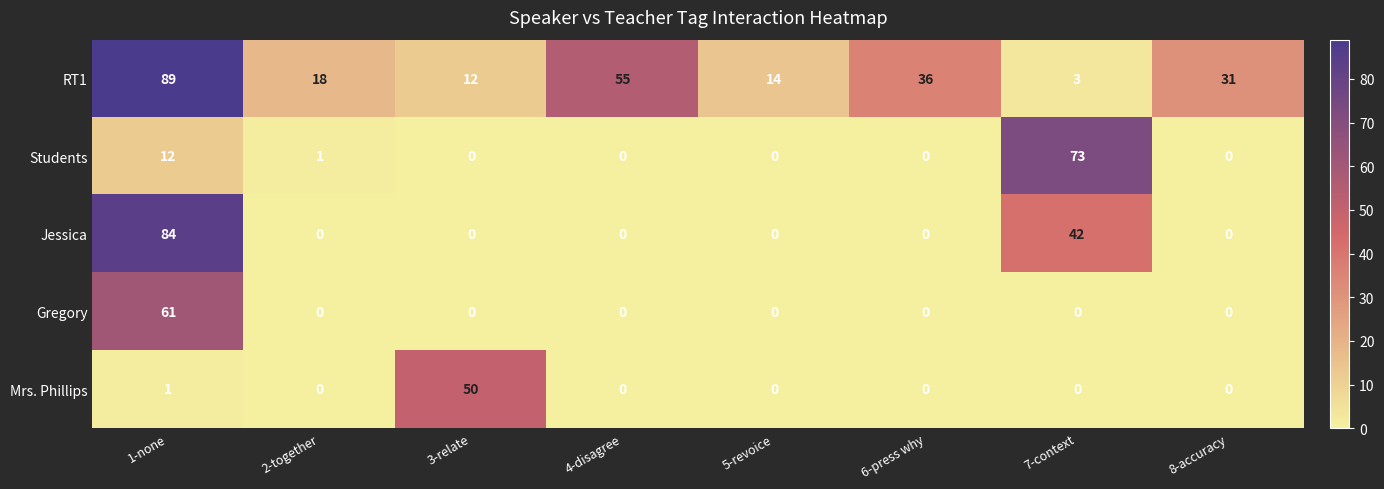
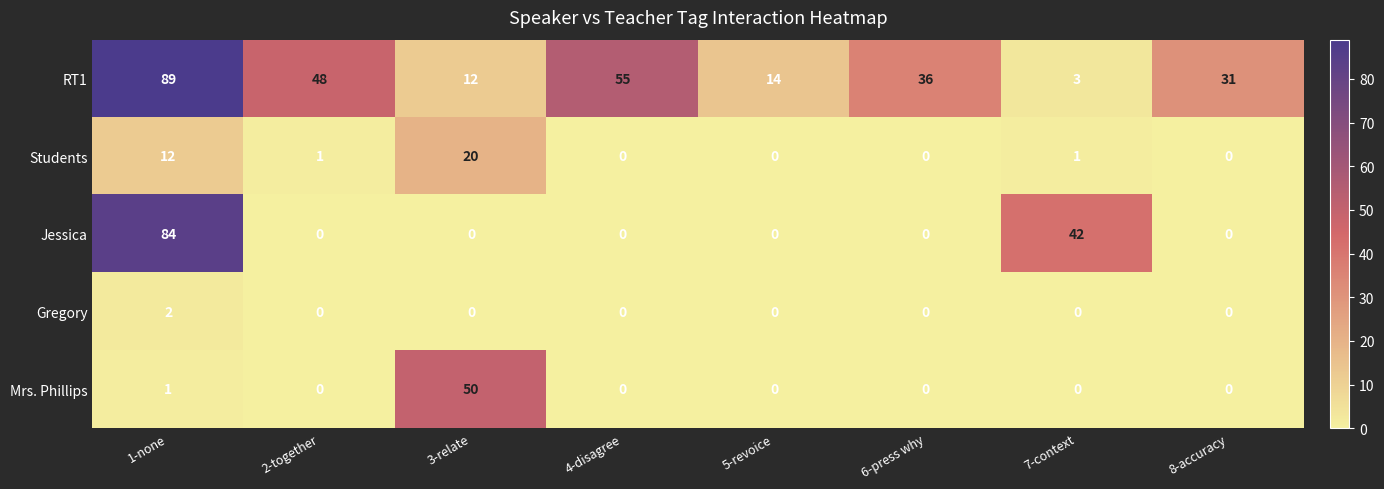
RT1, 2-together: 18 -> 48
Students, 3-relate: 0 -> 20
Students, 7-context: 73 -> 1
Gregory, 1-none: 61 -> 2
